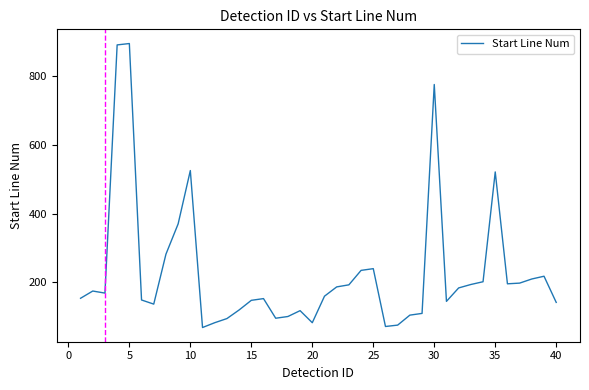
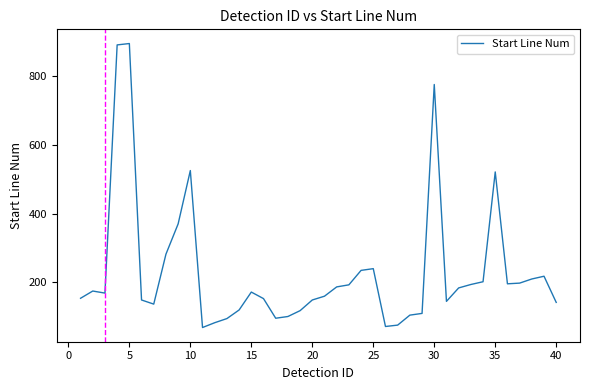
15: 150 -> 170
20: 80 -> 150
